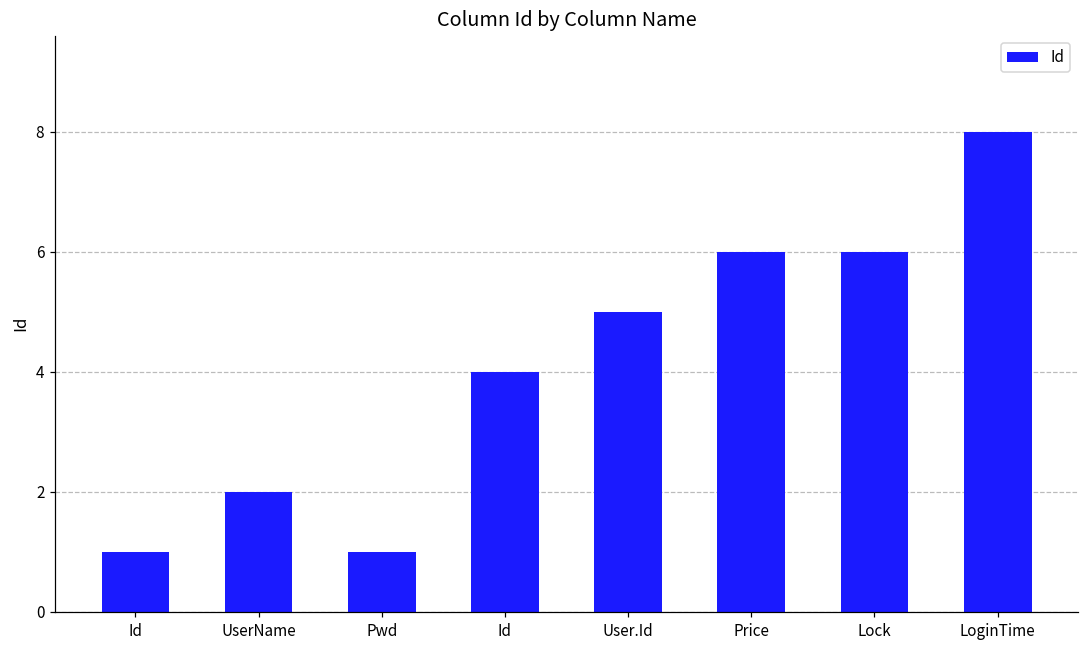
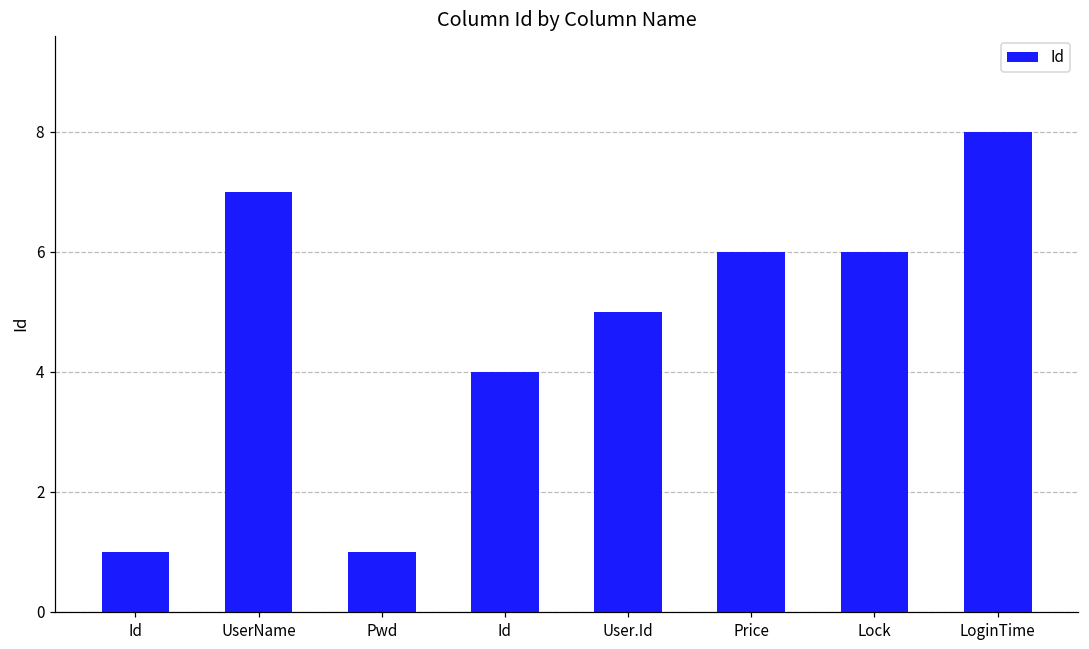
UserName: 2 -> 7
